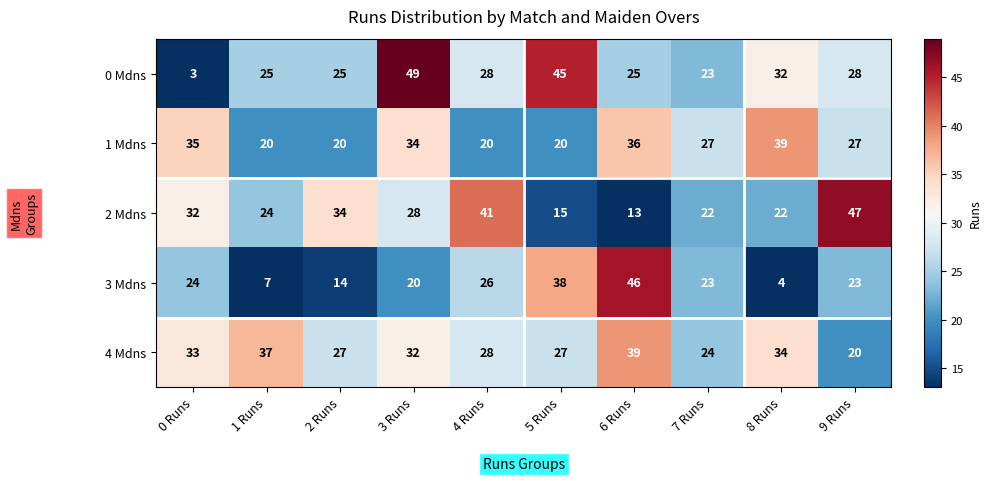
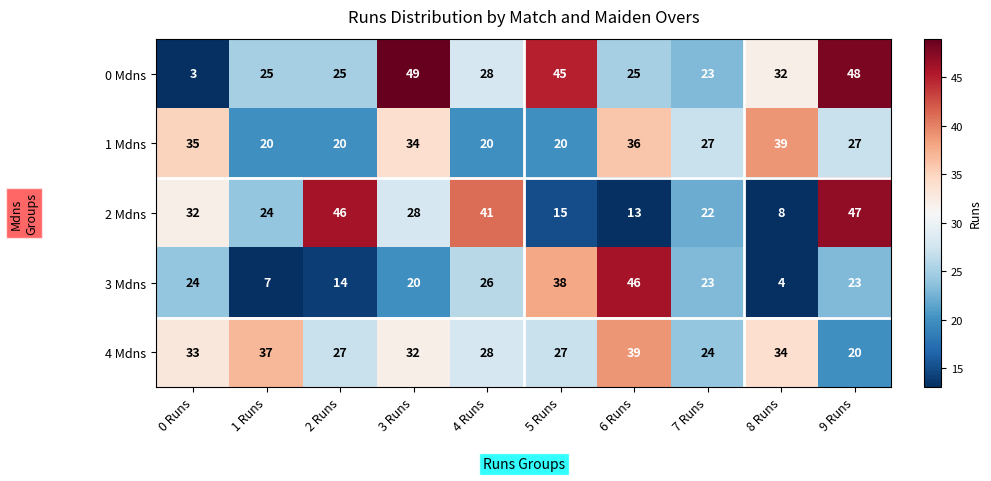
0 Mdns, 9 Runs: 28 -> 48
2 Mdns, 2 Runs: 34 -> 46
2 Mdns, 8 Runs: 22 -> 8
